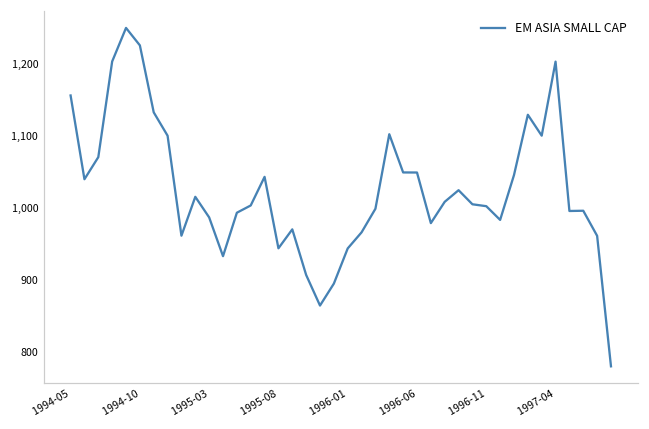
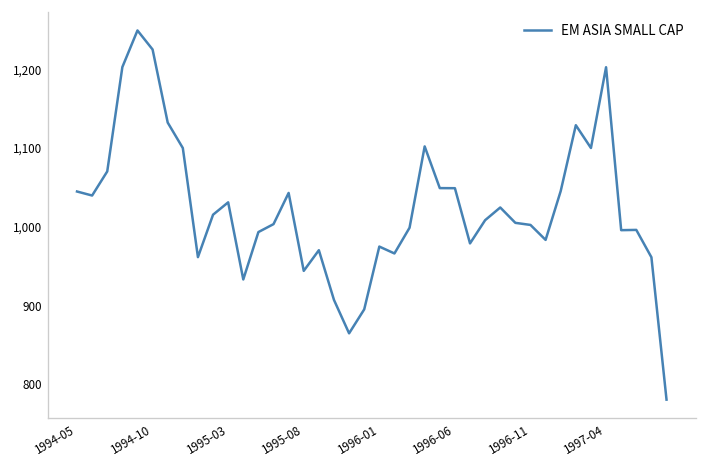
1994-05: 1,160 -> 1,040
1995-03: 990 -> 1,030
1996-01: 940 -> 970
